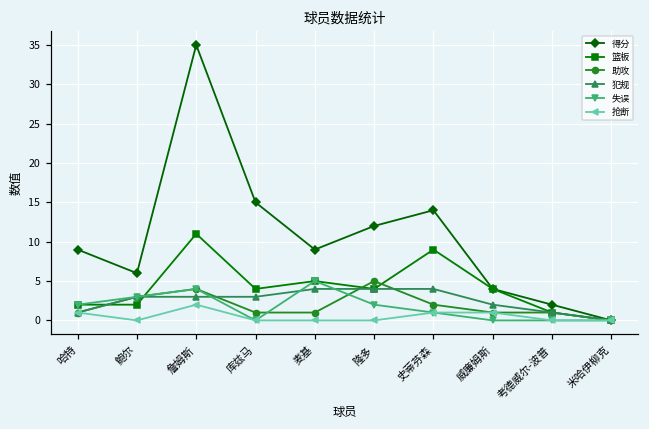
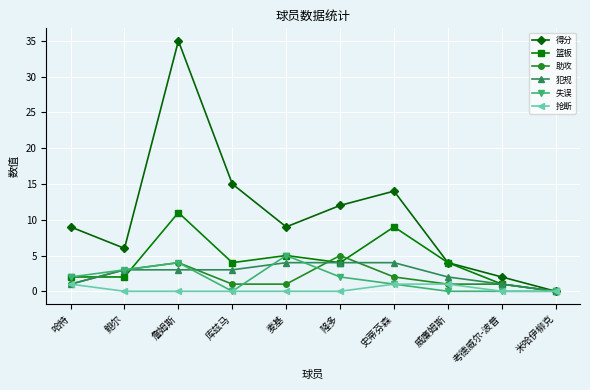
抢断, 詹姆斯: 2 -> 0
